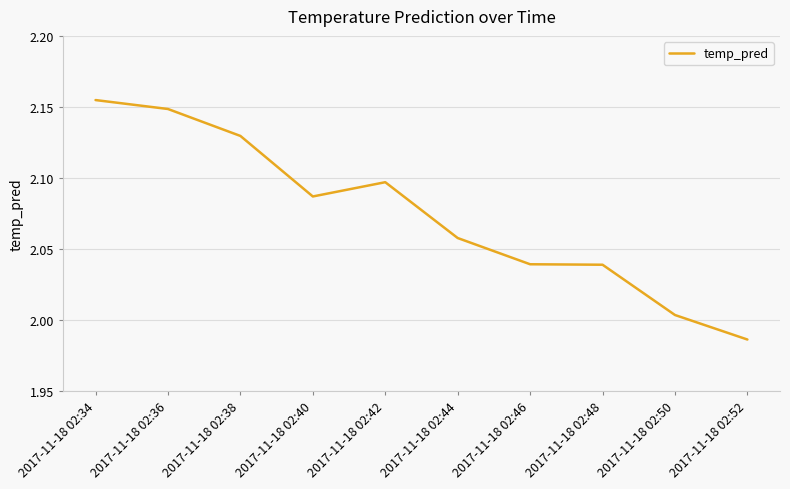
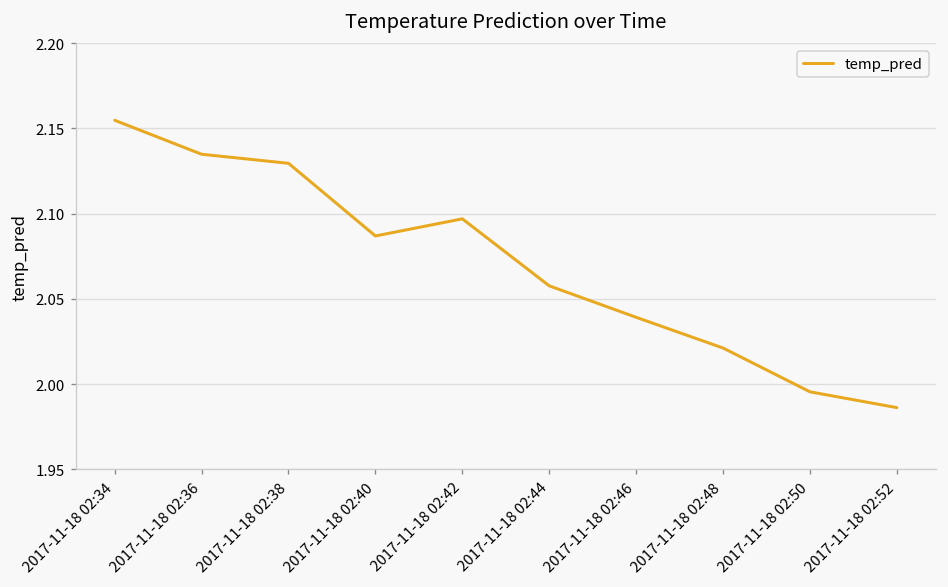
2017-11-18 02:36: 2.149 -> 2.135
2017-11-18 02:48: 2.039 -> 2.021
2017-11-18 02:50: 2.003 -> 1.995
